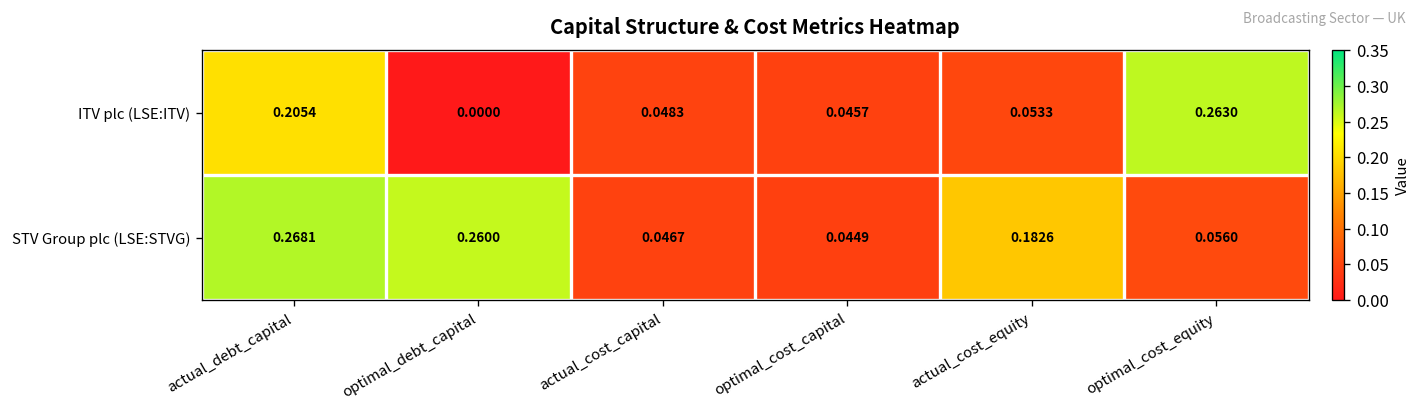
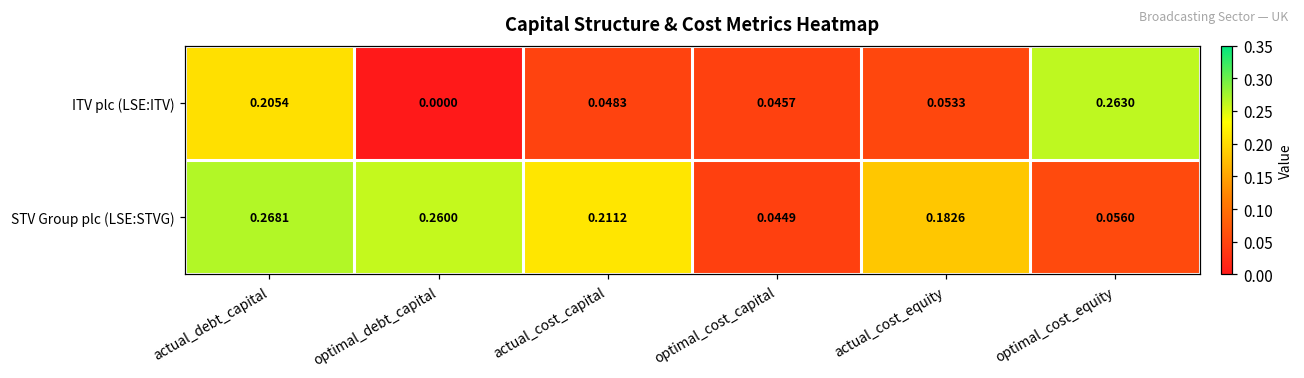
STV Group plc (LSE:STVG), actual_cost_capital: 0.0467 -> 0.2112
